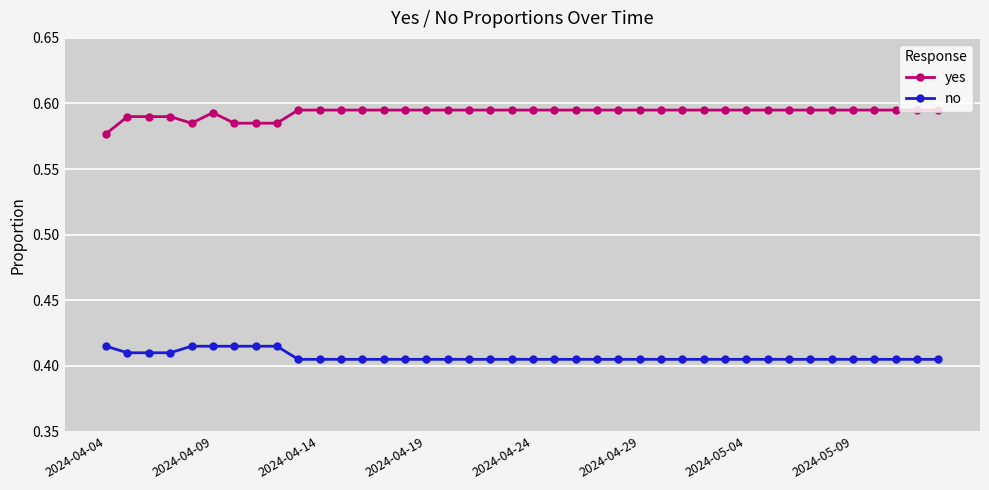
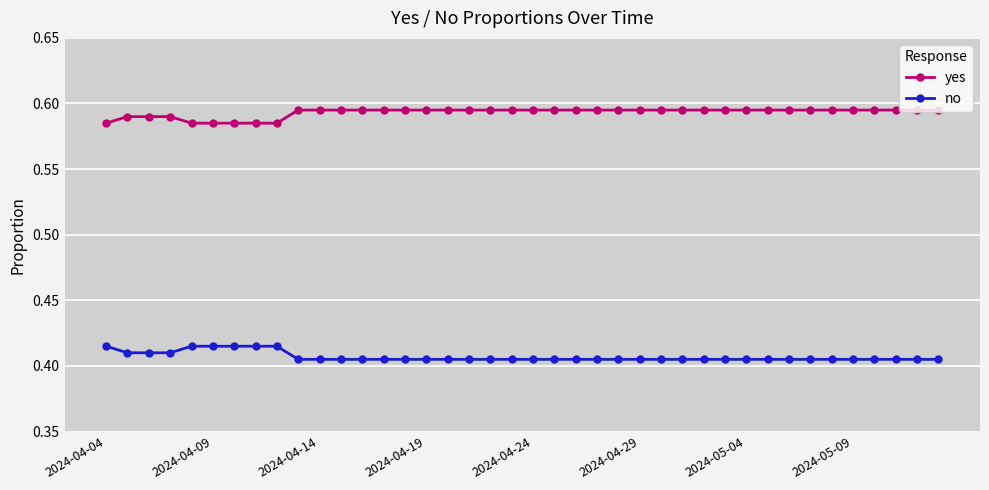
yes, 2024-04-04: 0.577 -> 0.585
yes, 2024-04-09: 0.593 -> 0.585
